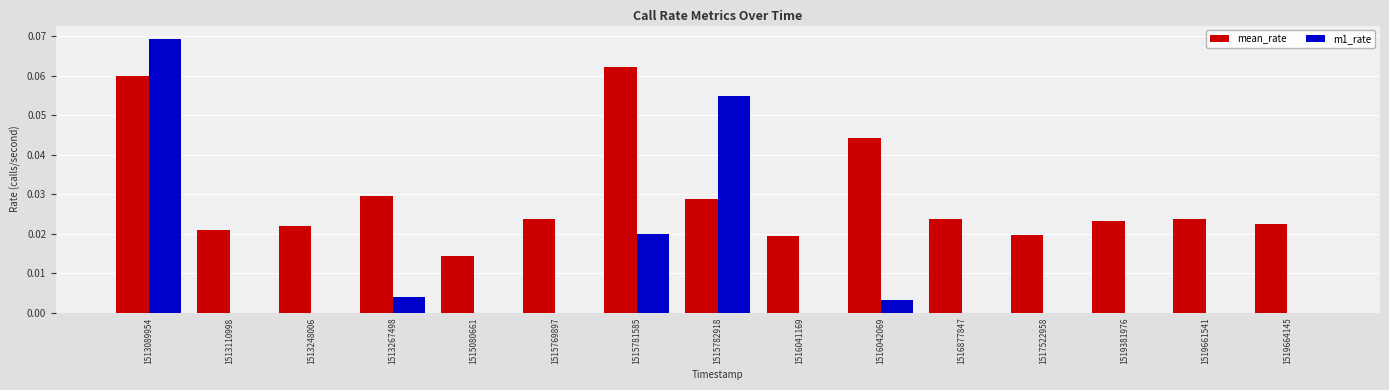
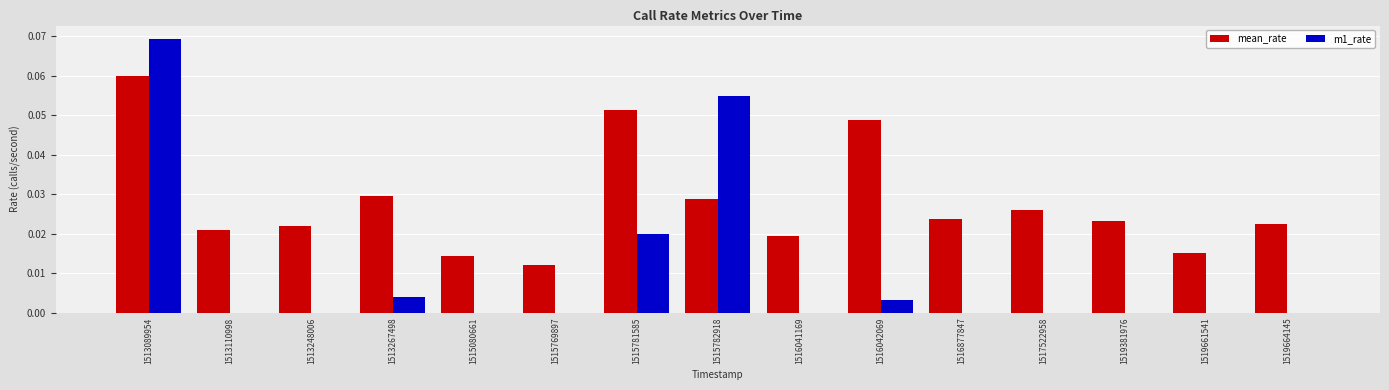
mean_rate, 1515769897: 0.024 -> 0.012
mean_rate, 1515781585: 0.062 -> 0.051
mean_rate, 1516042069: 0.044 -> 0.049
mean_rate, 1517522958: 0.020 -> 0.026
mean_rate, 1519661541: 0.024 -> 0.015
